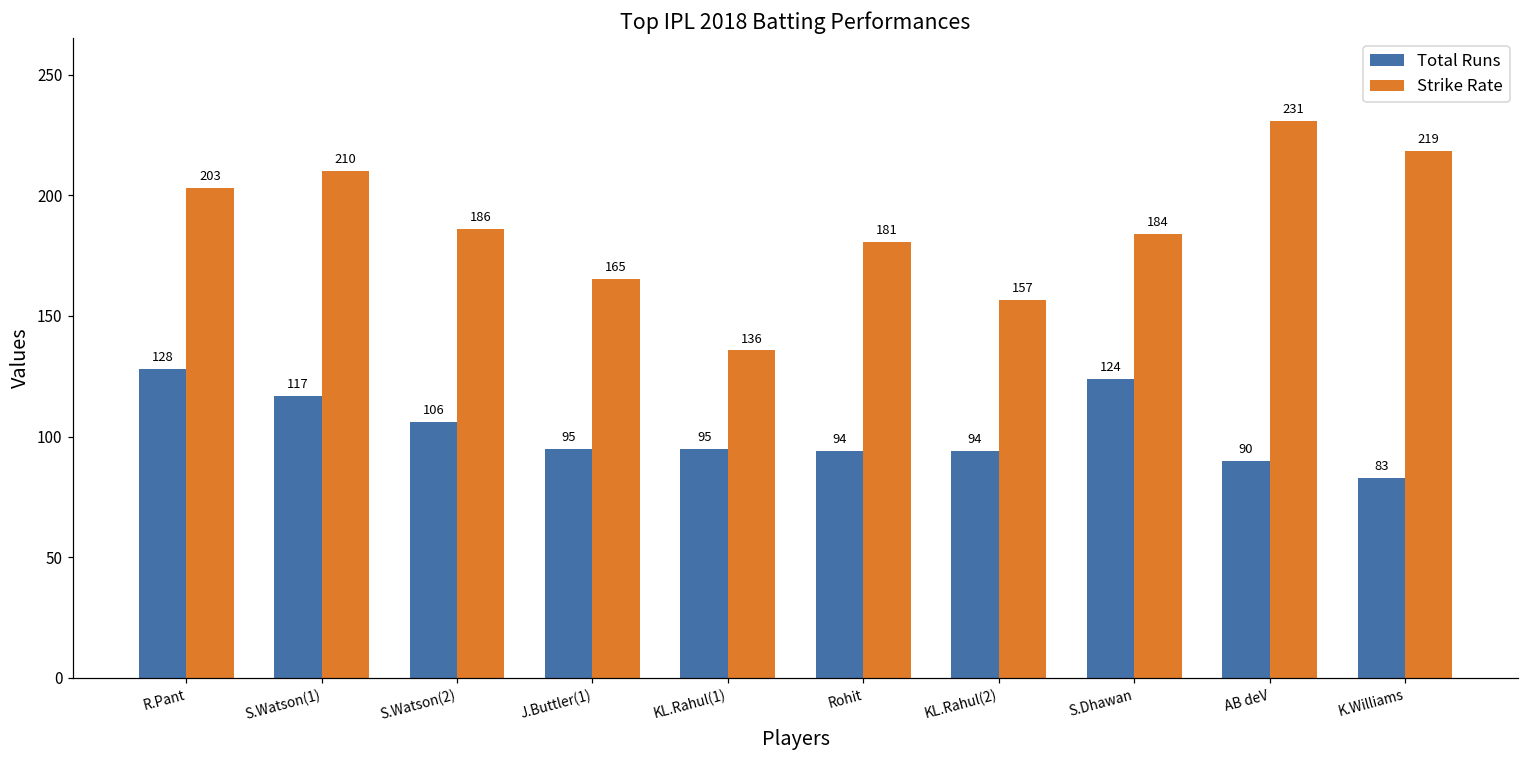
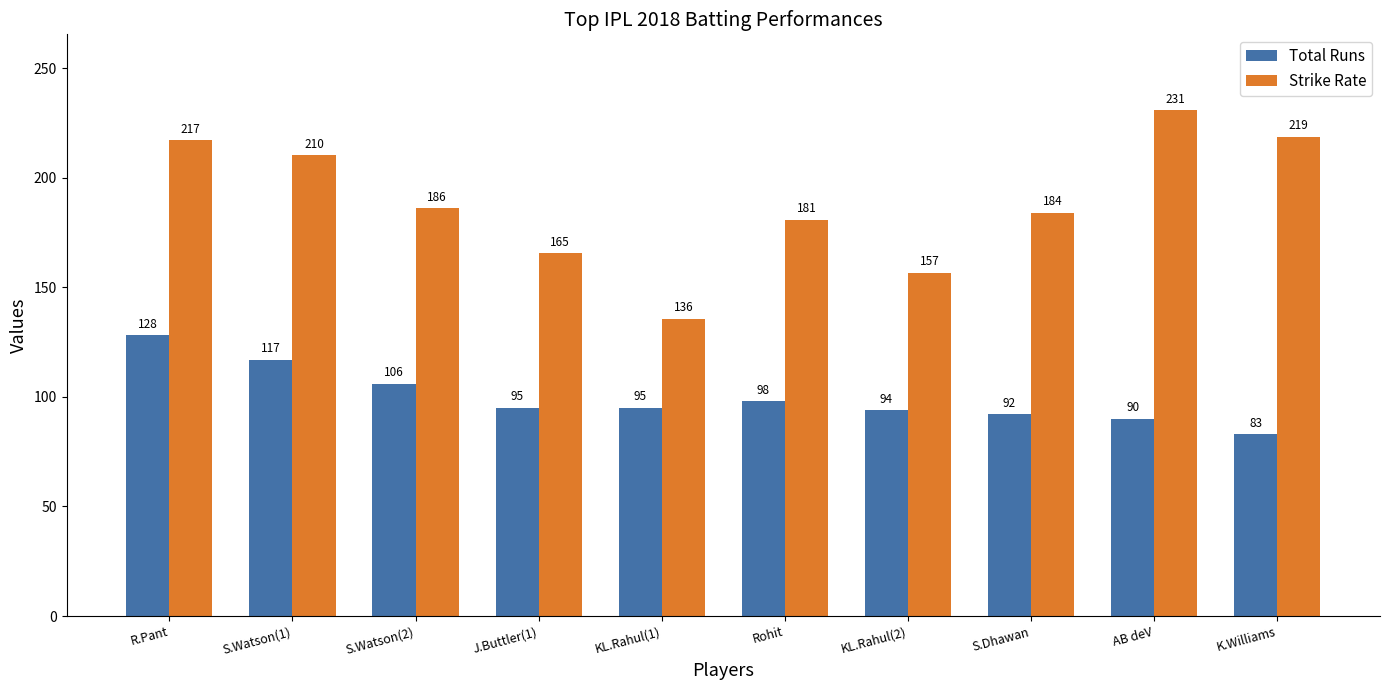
Strike Rate, R.Pant: 203 -> 217
Total Runs, Rohit: 94 -> 98
Total Runs, S.Dhawan: 124 -> 92
